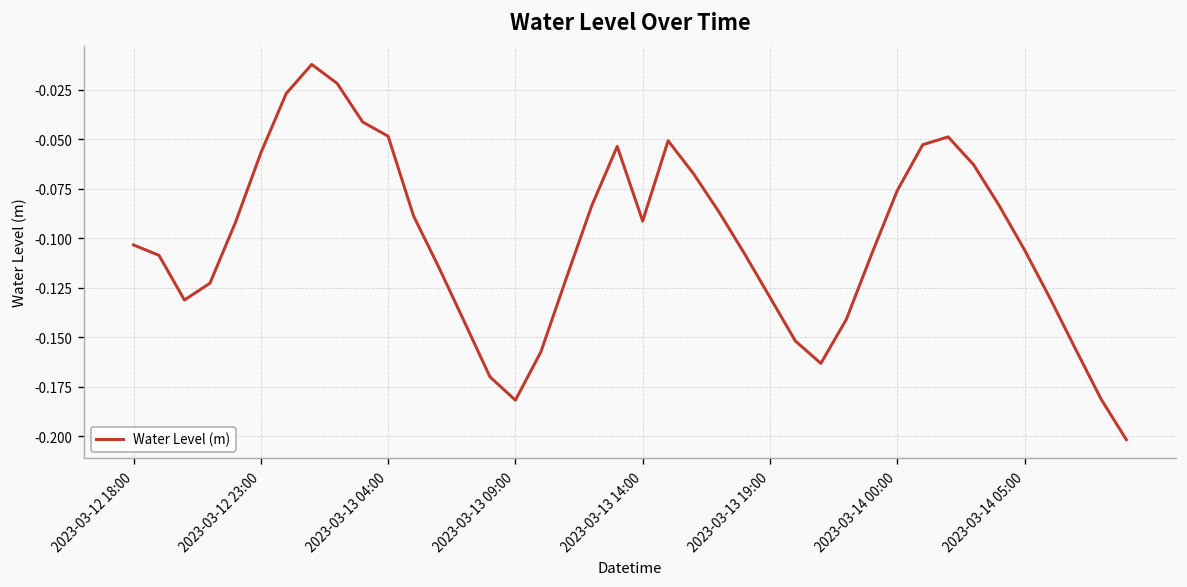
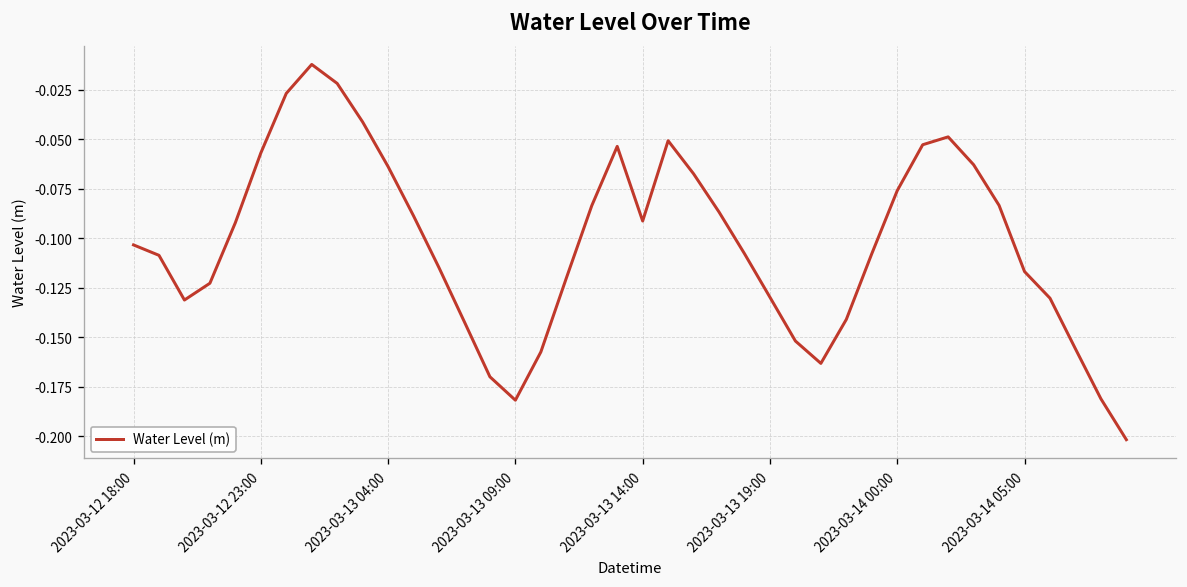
2023-03-13 04:00: -0.049 -> -0.064
2023-03-14 05:00: -0.106 -> -0.117
